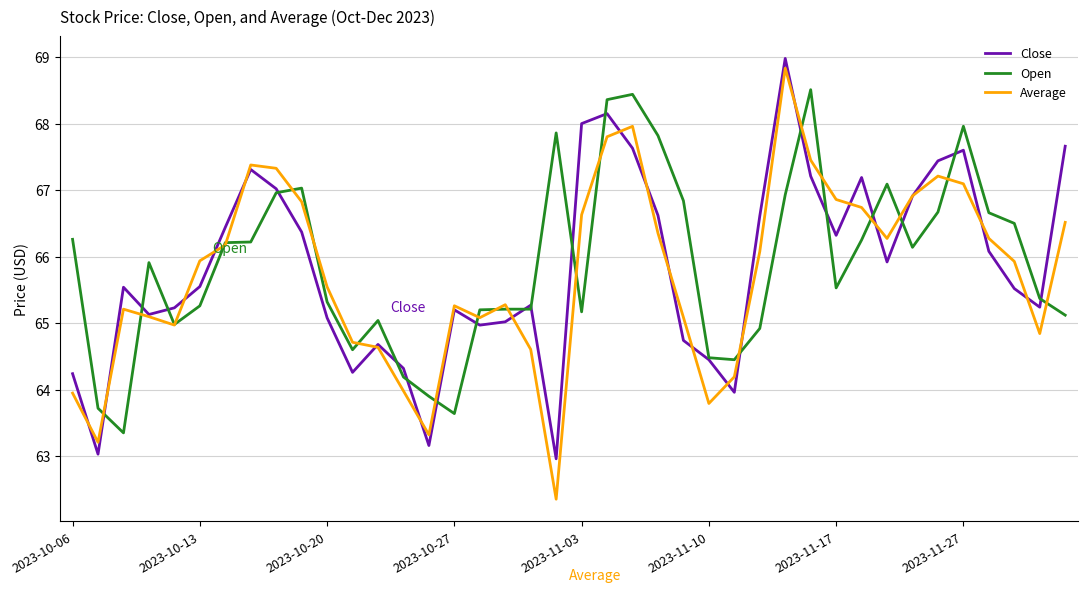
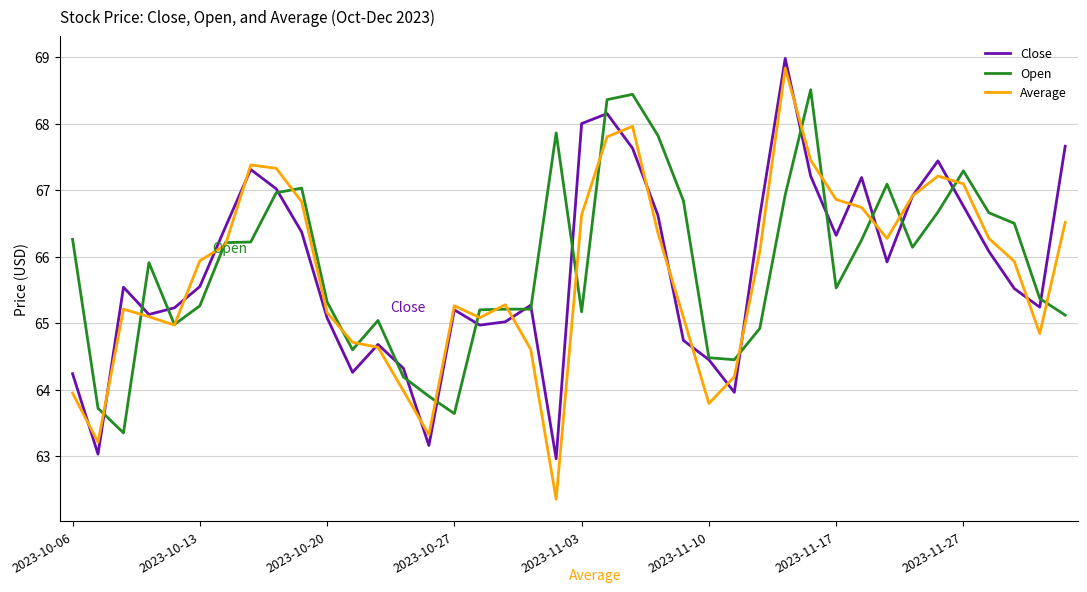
Average, 2023-10-20: 65.5 -> 65.2
Close, 2023-11-27: 67.6 -> 66.8
Open, 2023-11-27: 68.0 -> 67.3
